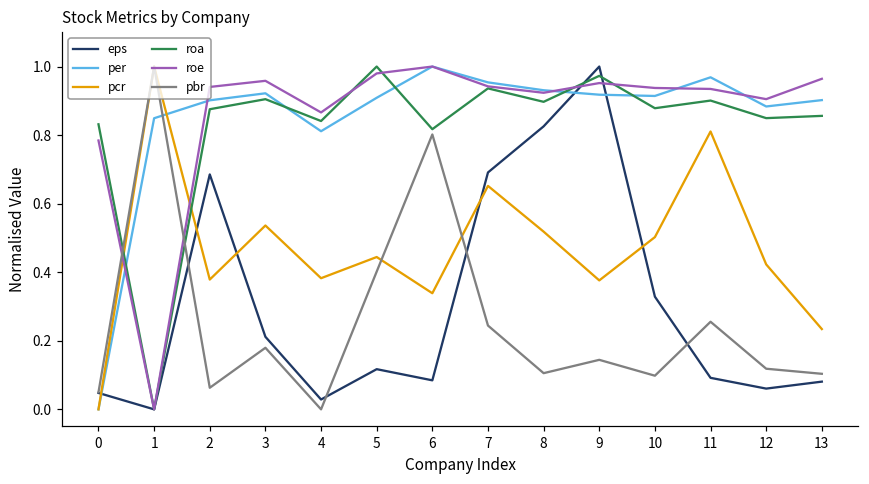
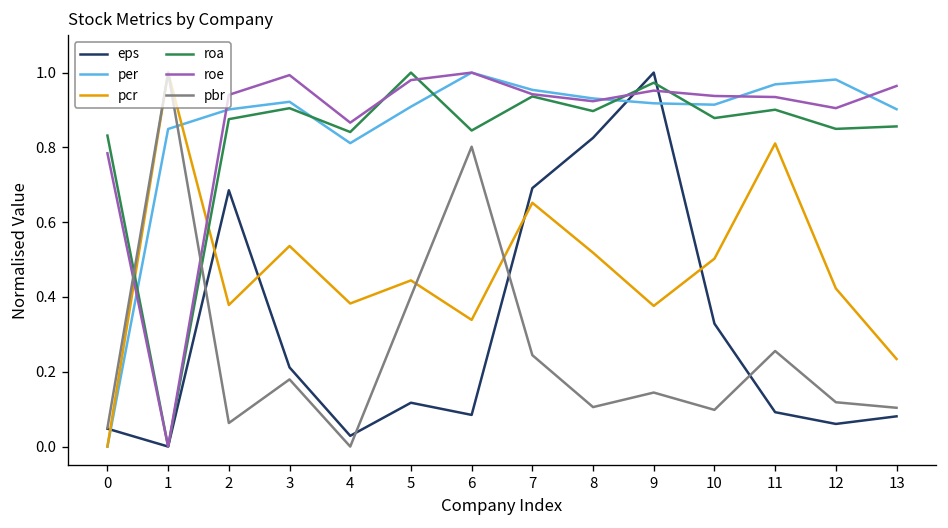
roe, 3: 0.96 -> 0.99
roa, 6: 0.82 -> 0.85
per, 12: 0.88 -> 0.98
